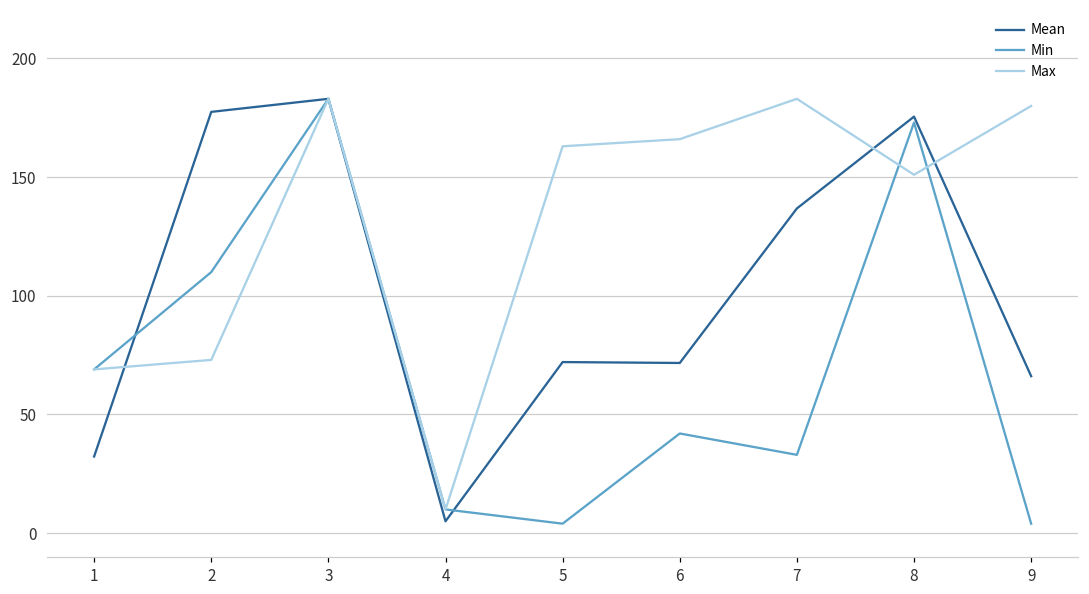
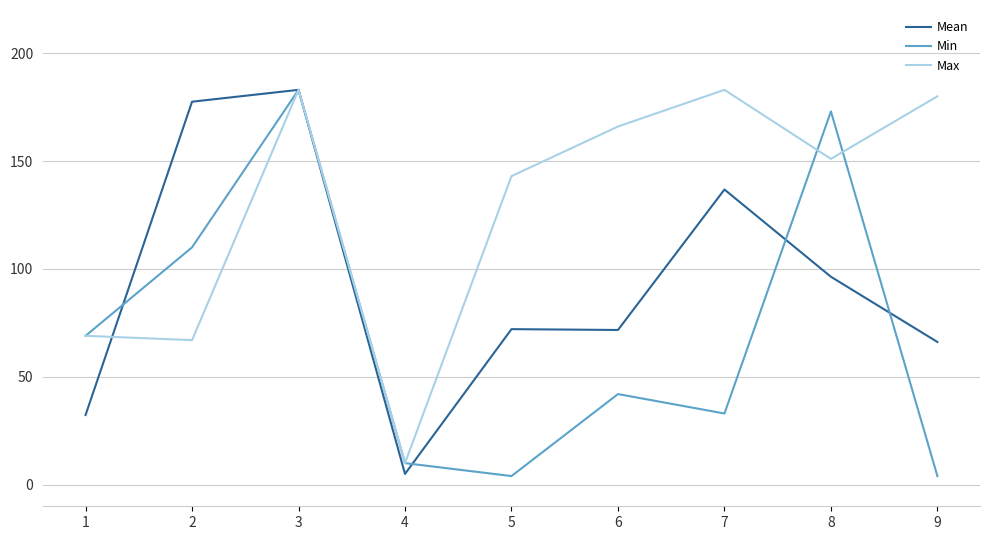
Max, 2: 73 -> 67
Max, 5: 163 -> 143
Mean, 8: 175 -> 96
